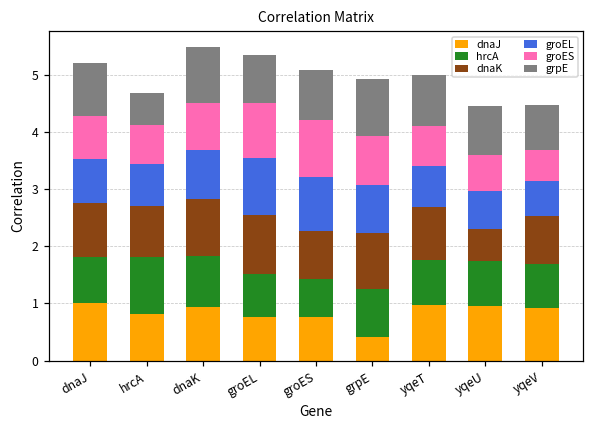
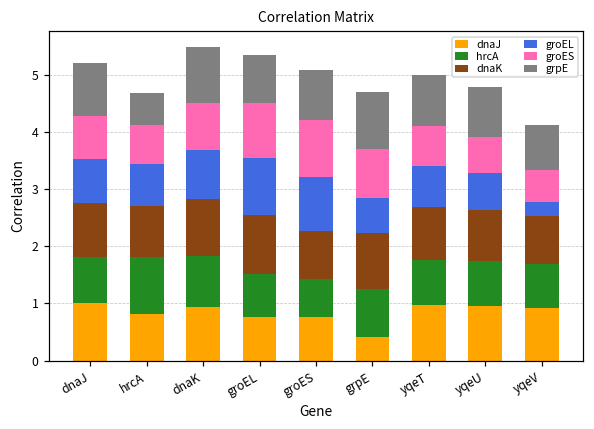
groEL, grpE: 0.8 -> 0.6
dnaK, yqeU: 0.6 -> 0.9
groEL, yqeV: 0.6 -> 0.3
